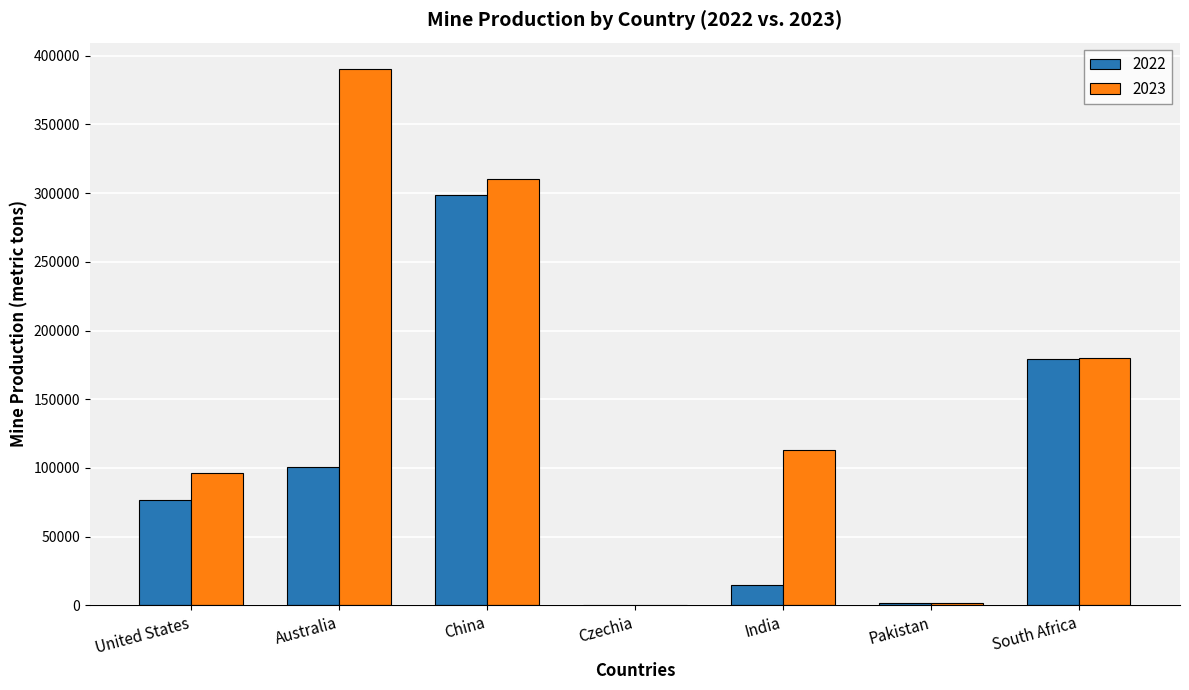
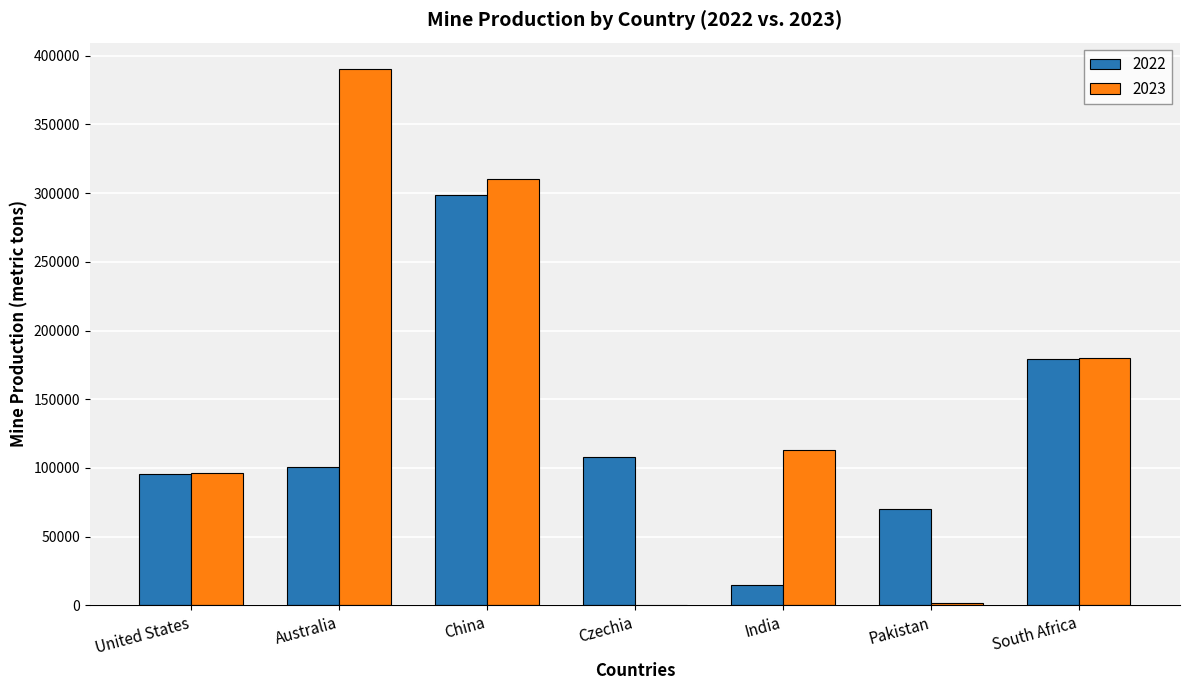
2022, United States: 76000 -> 96000
2022, Czechia: 1000 -> 108000
2022, Pakistan: 2000 -> 70000
